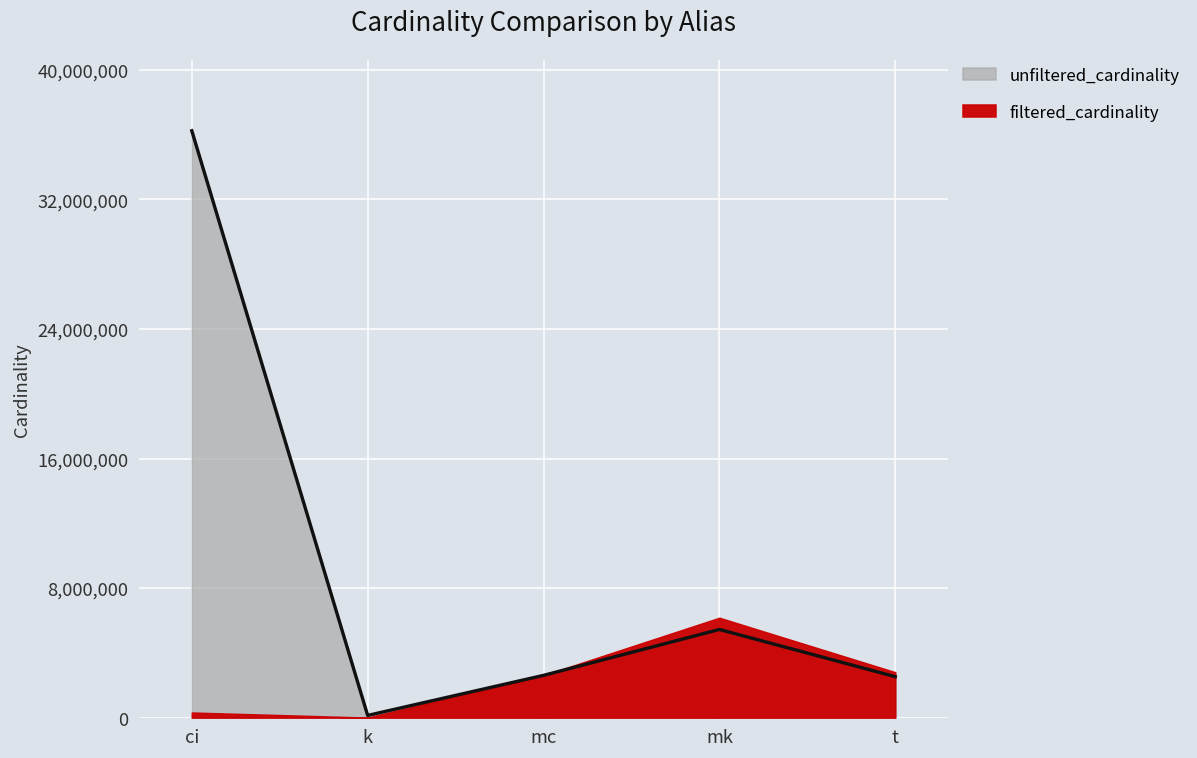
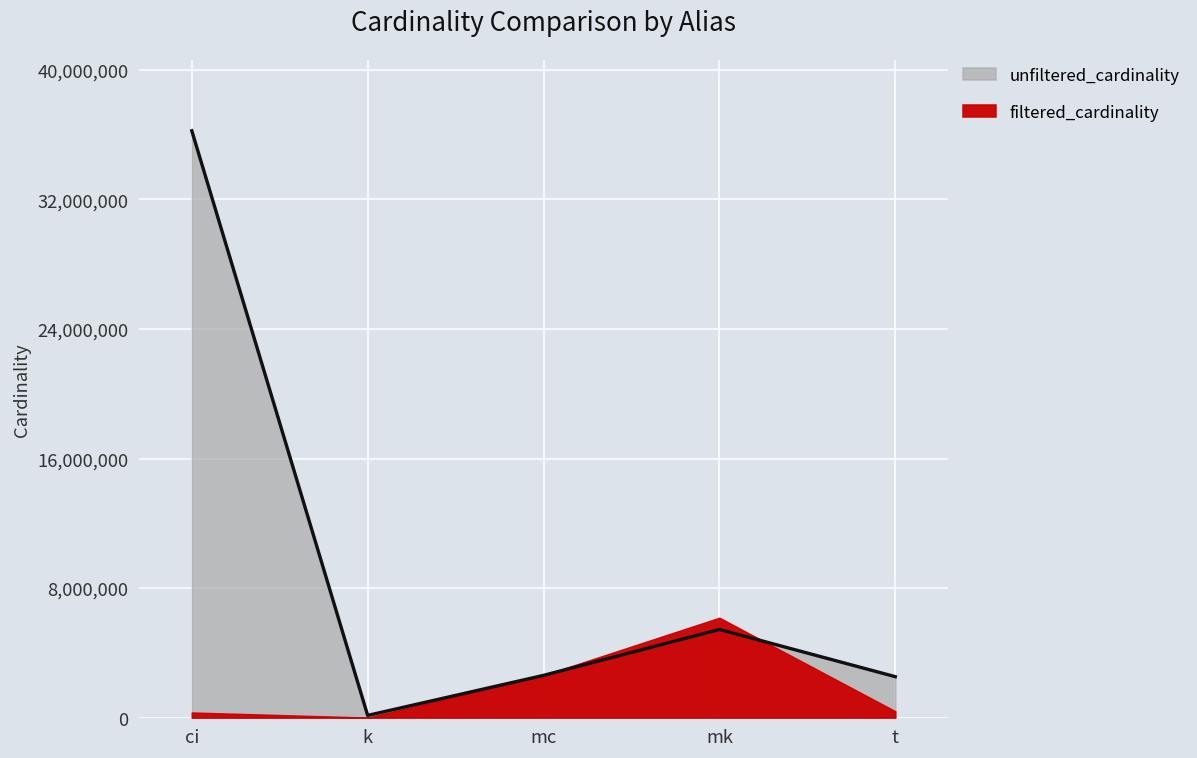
filtered_cardinality, t: 2,800,000 -> 400,000
